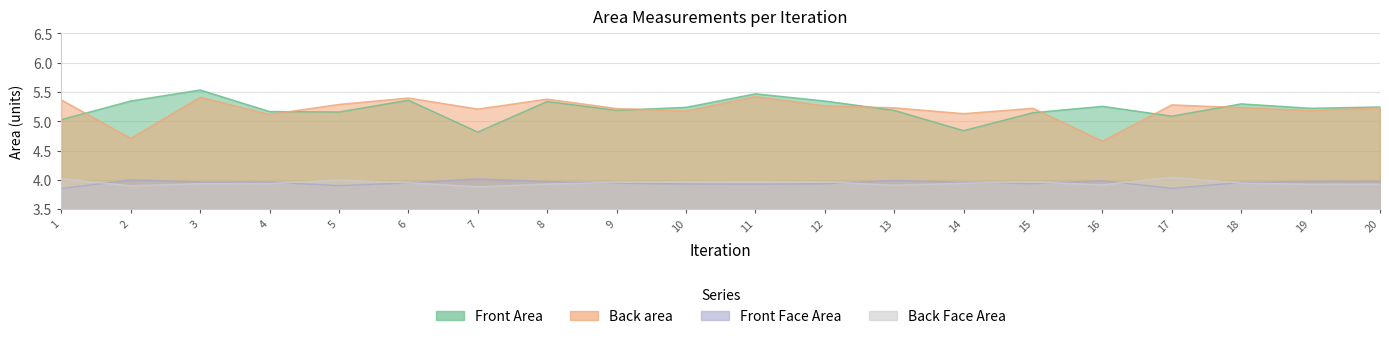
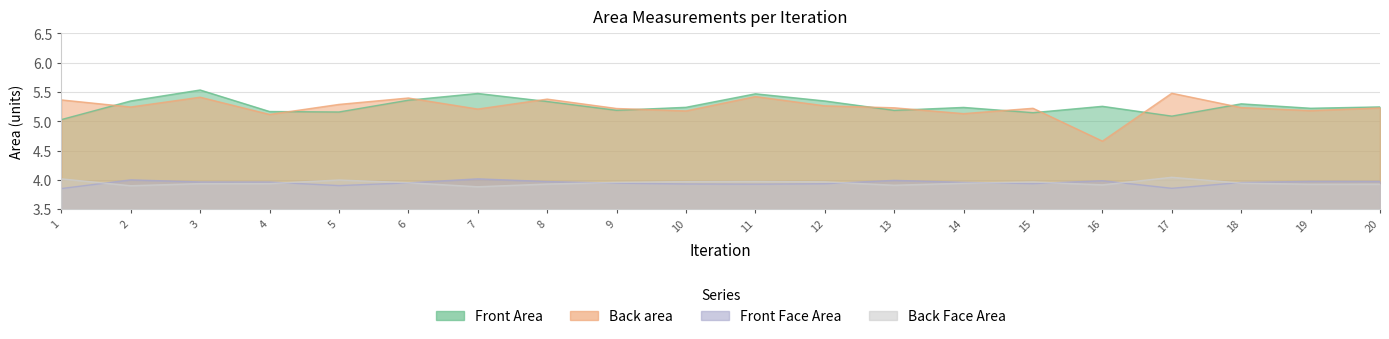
Back area, 2: 4.7 -> 5.2
Front Area, 7: 4.8 -> 5.5
Front Area, 14: 4.8 -> 5.2
Back area, 17: 5.3 -> 5.5
